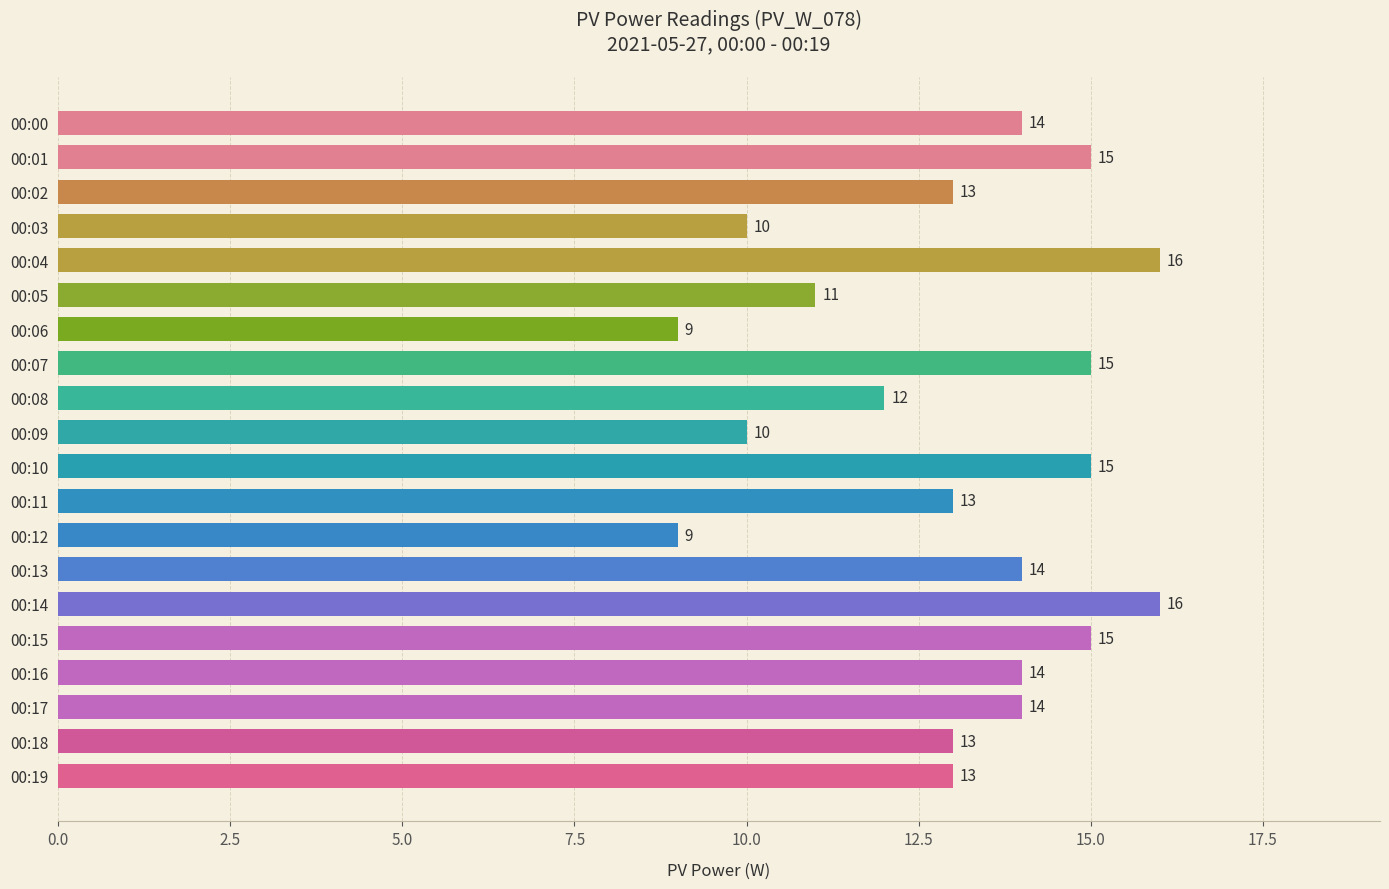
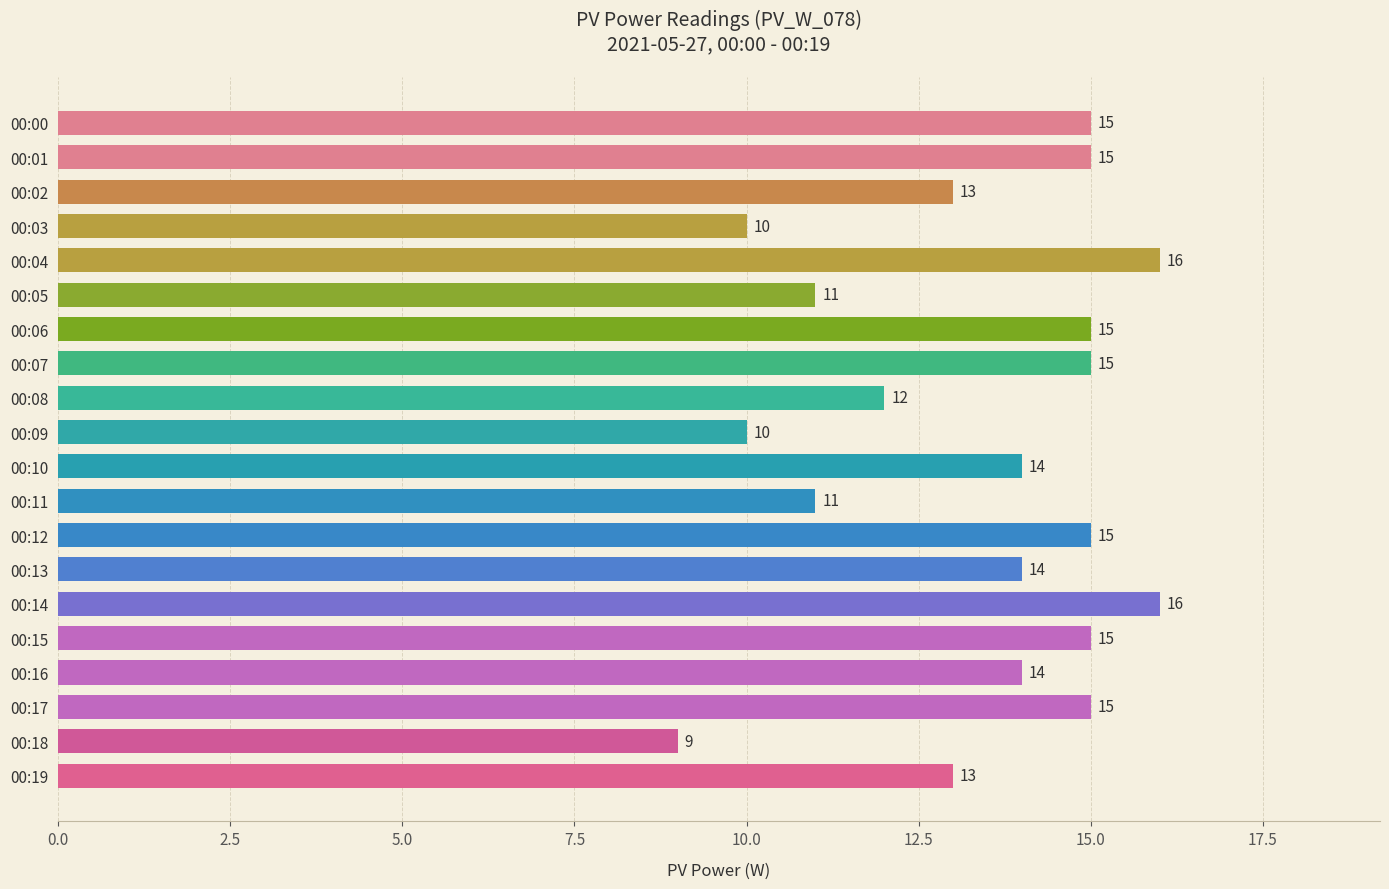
00:00: 14 -> 15
00:06: 9 -> 15
00:10: 15 -> 14
00:11: 13 -> 11
00:12: 9 -> 15
00:17: 14 -> 15
00:18: 13 -> 9
